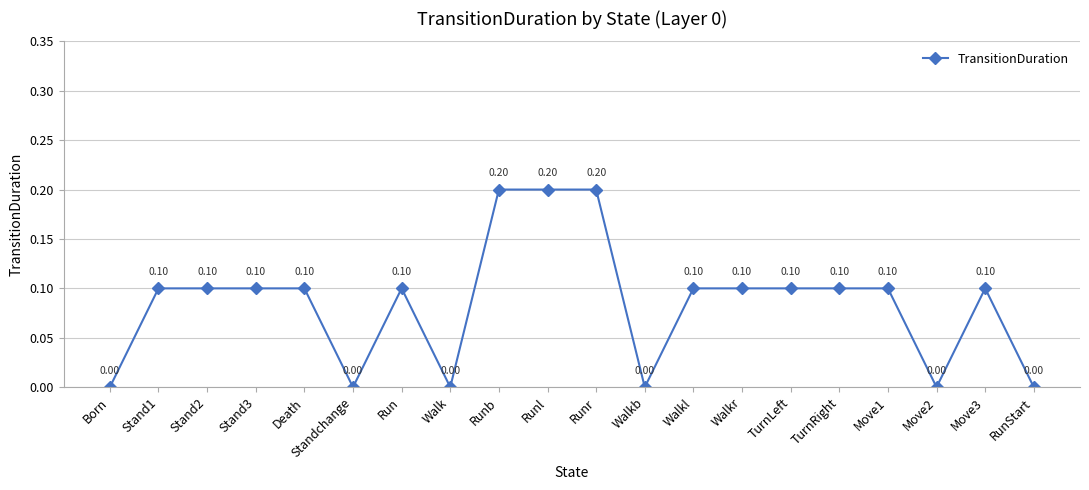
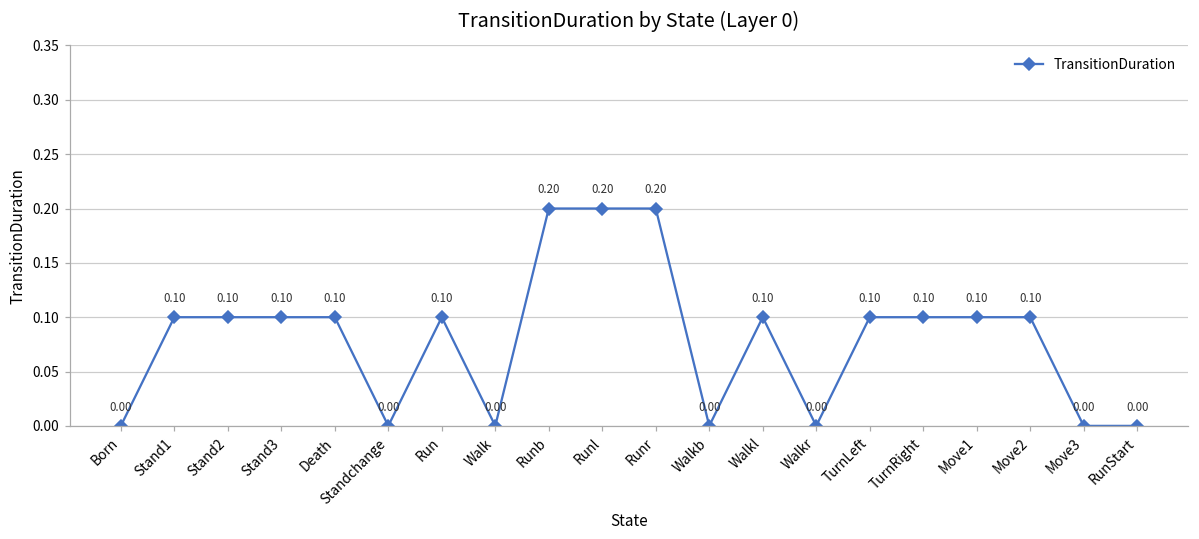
Walkr: 0.10 -> 0.00
Move2: 0.00 -> 0.10
Move3: 0.10 -> 0.00
